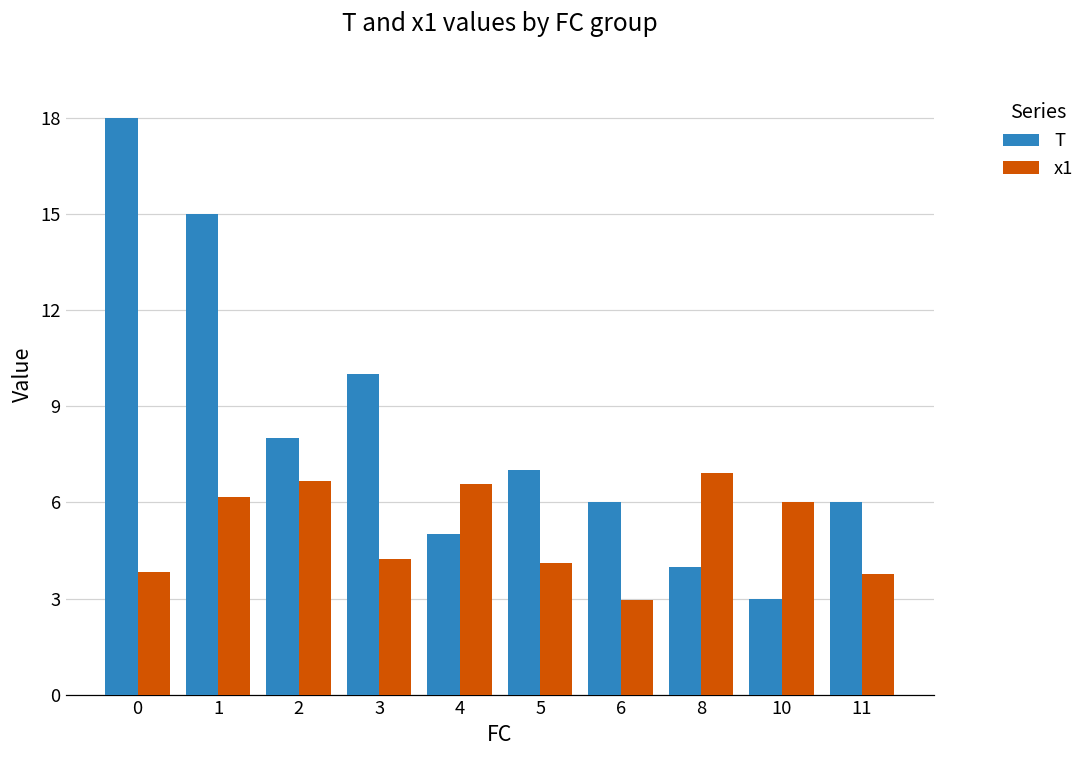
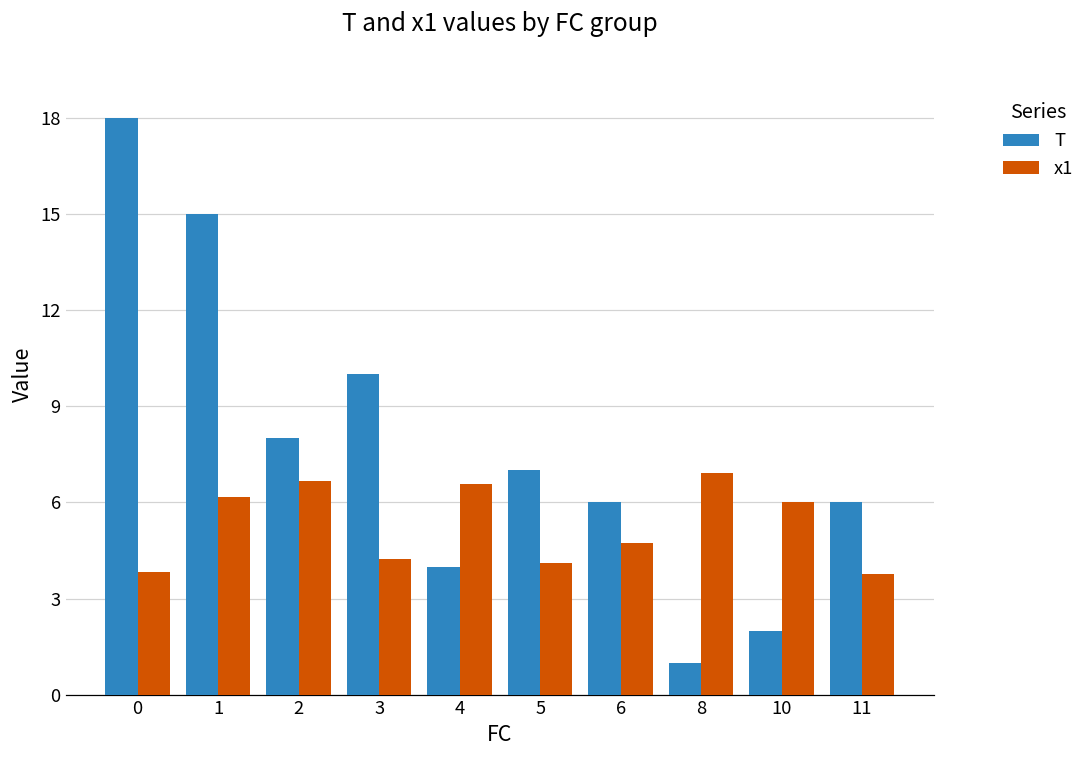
T, 4: 5 -> 4
x1, 6: 3.0 -> 4.7
T, 8: 4 -> 1
T, 10: 3 -> 2
